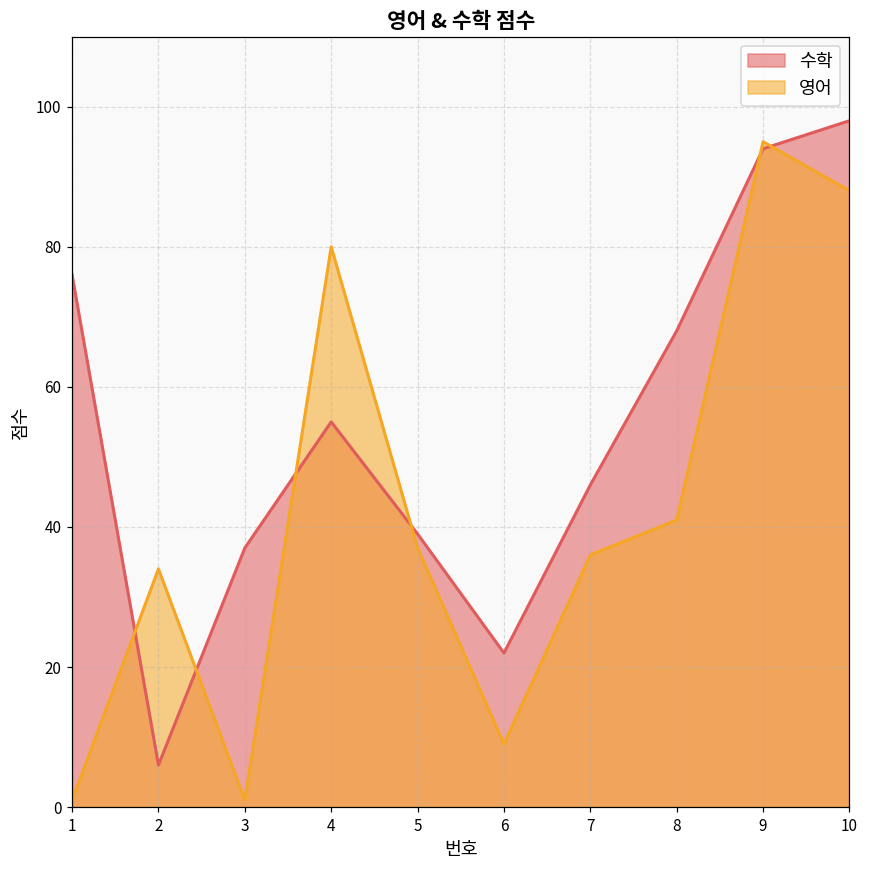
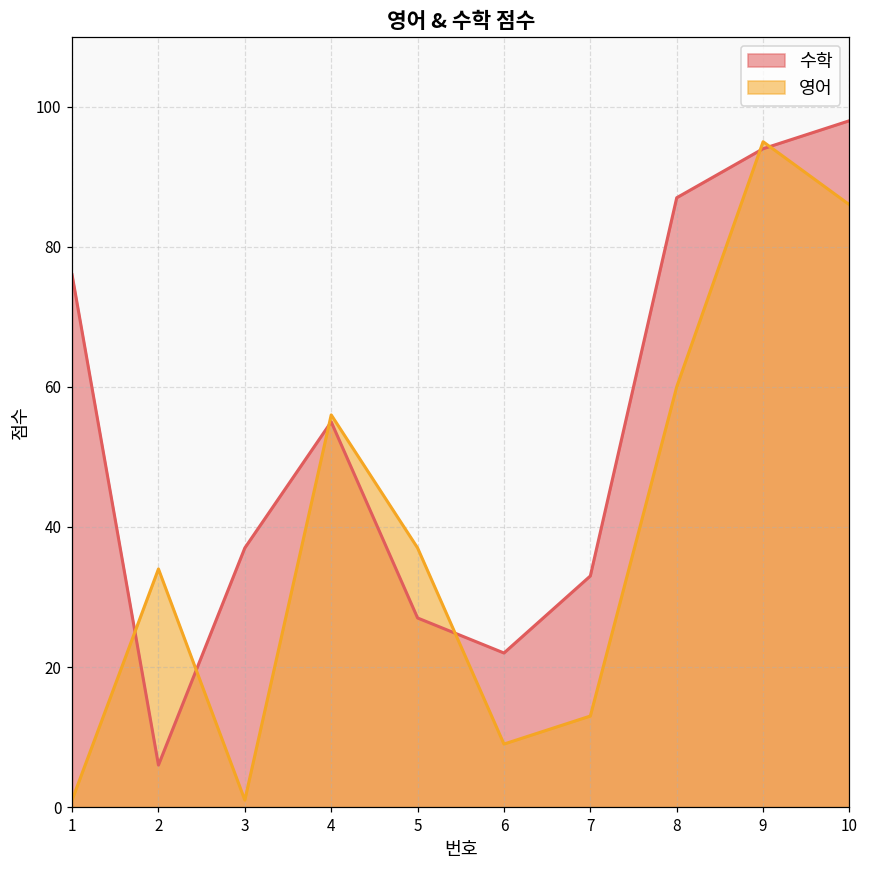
영어, 4: 80 -> 56
수학, 5: 39 -> 27
수학, 7: 46 -> 33
영어, 7: 36 -> 13
수학, 8: 68 -> 87
영어, 8: 41 -> 60
영어, 10: 88 -> 86
